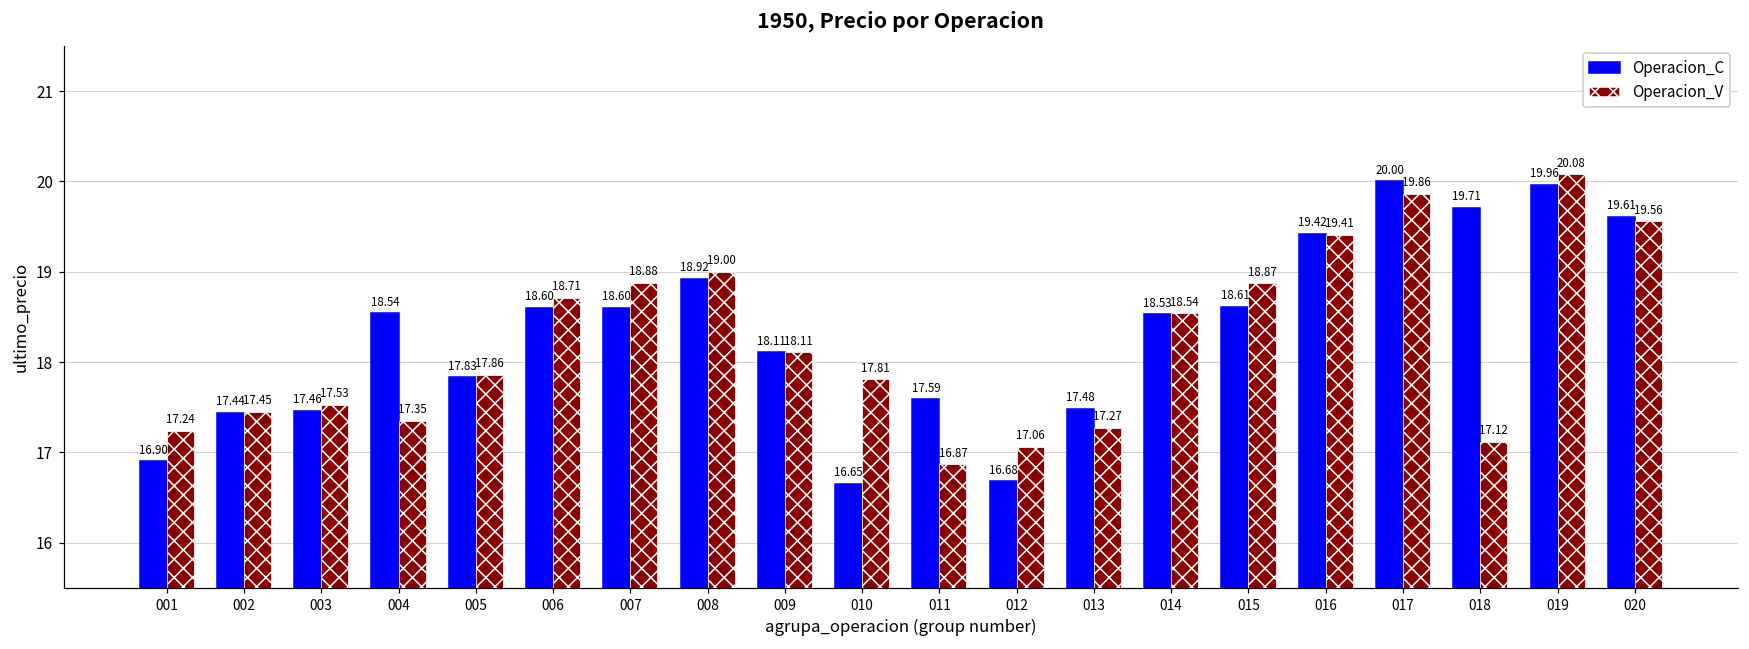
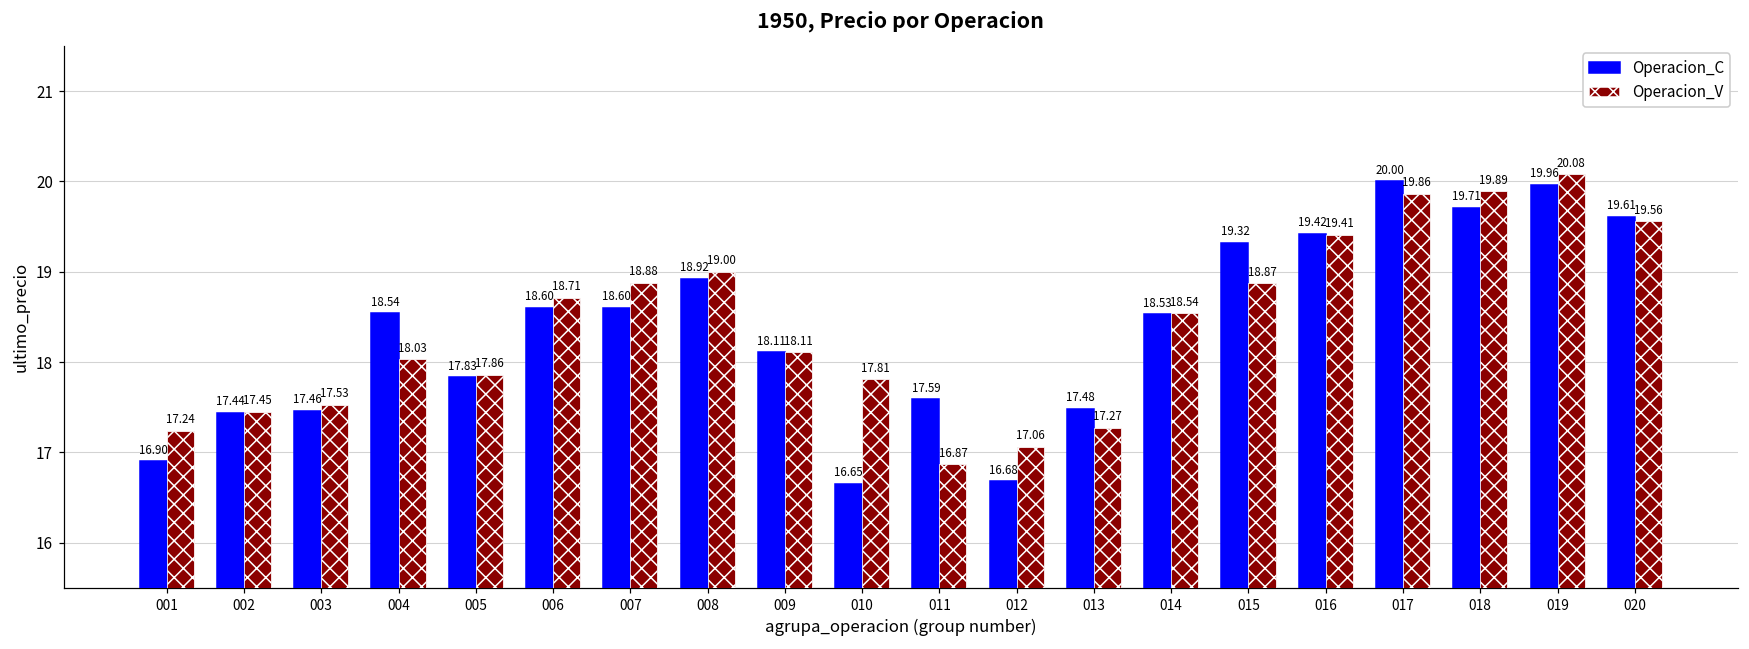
Operacion_V, 004: 17.35 -> 18.03
Operacion_C, 015: 18.61 -> 19.32
Operacion_V, 018: 17.12 -> 19.89
